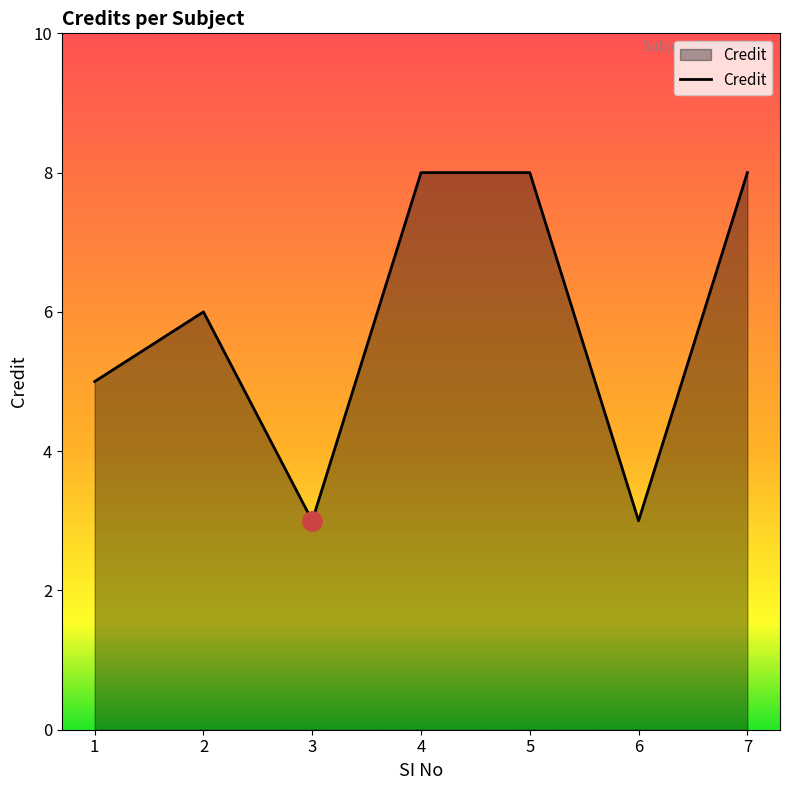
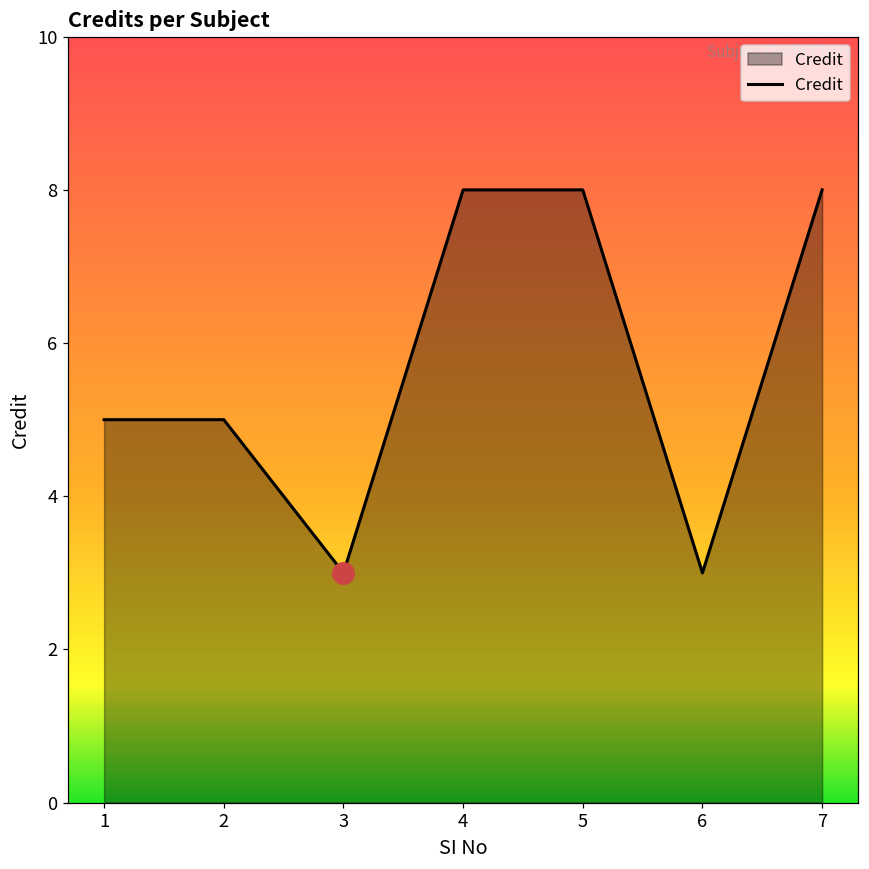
Credit, 2: 6 -> 5
